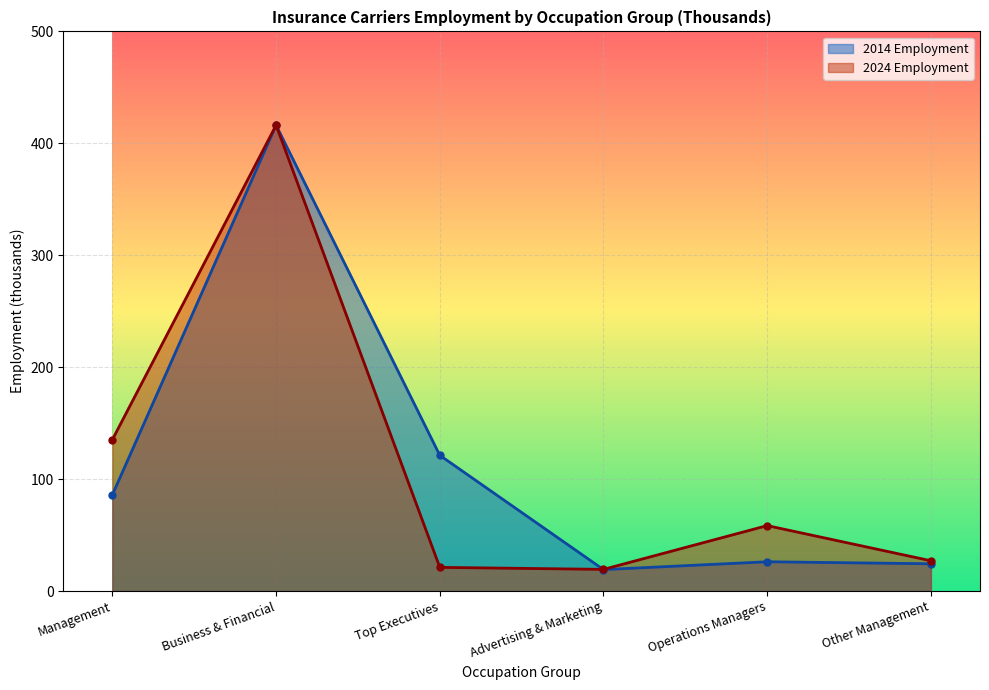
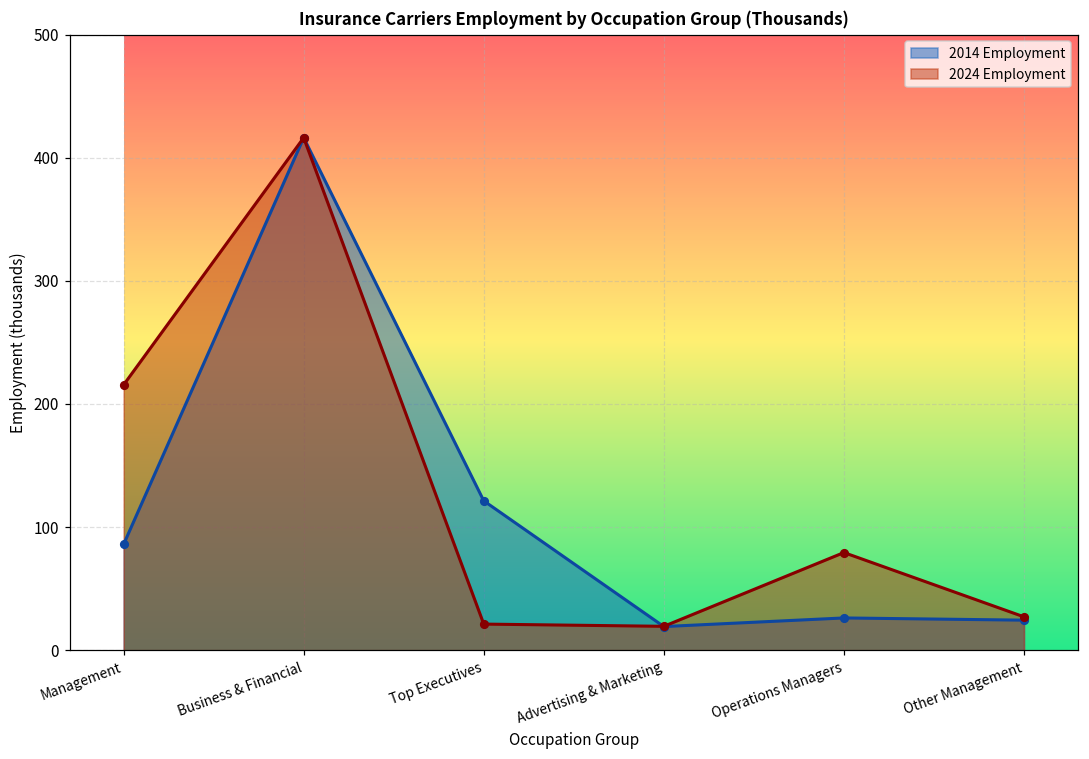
2024 Employment, Management: 135 -> 216
2024 Employment, Operations Managers: 59 -> 79
